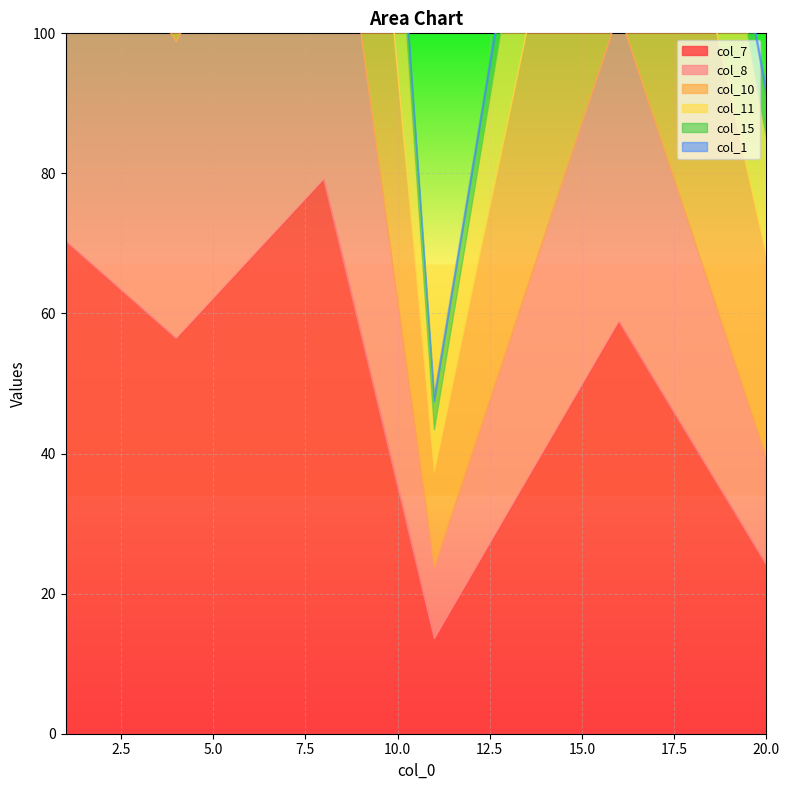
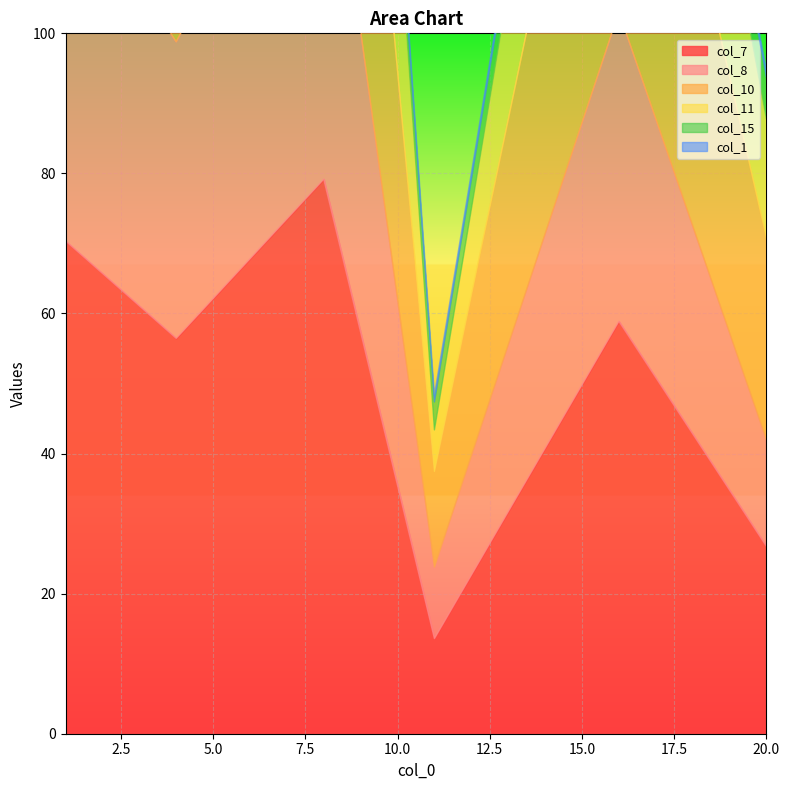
col_7, 20.0: 24 -> 27
